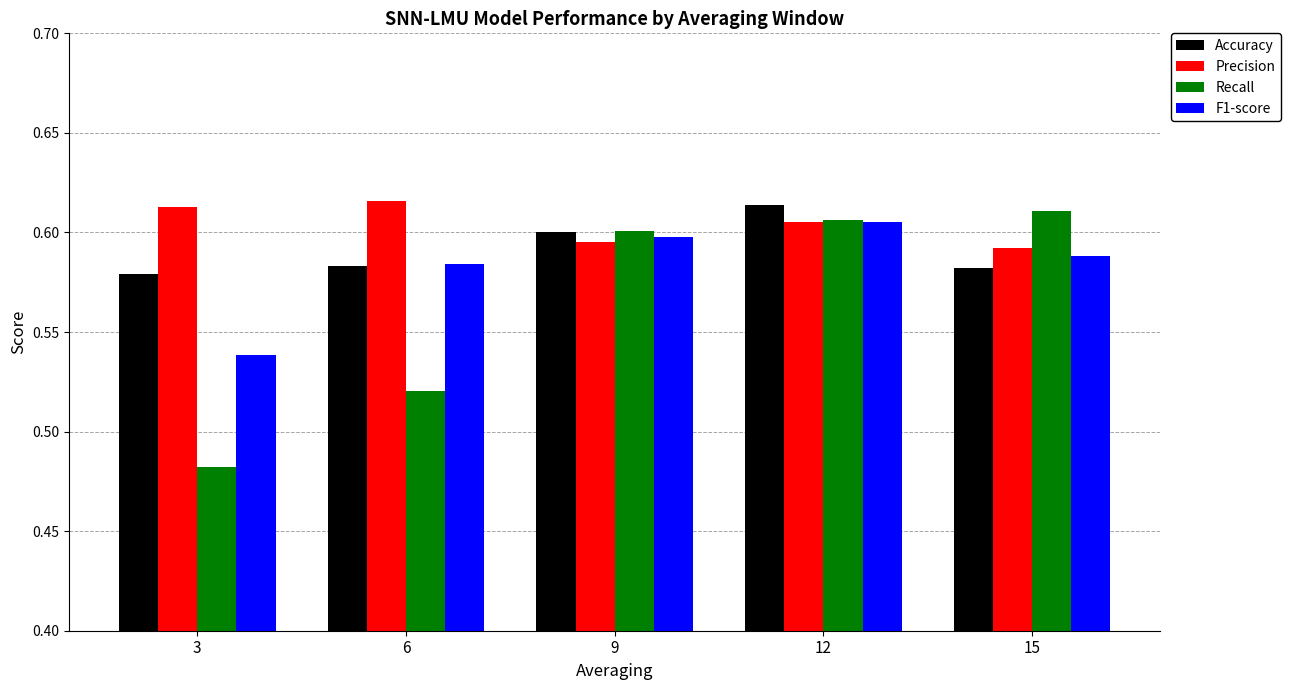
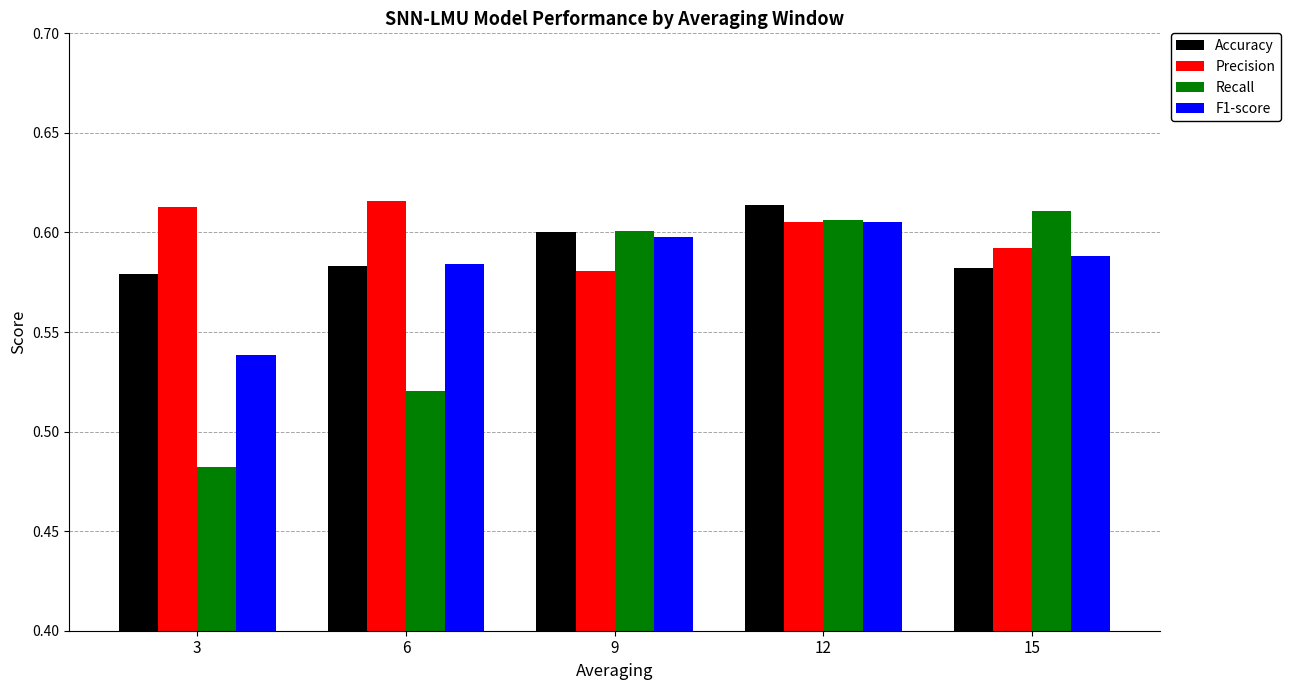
Precision, 9: 0.595 -> 0.581
